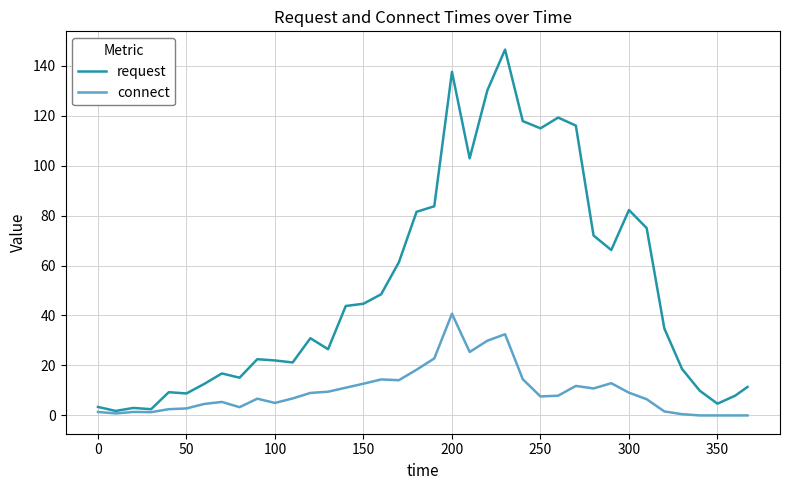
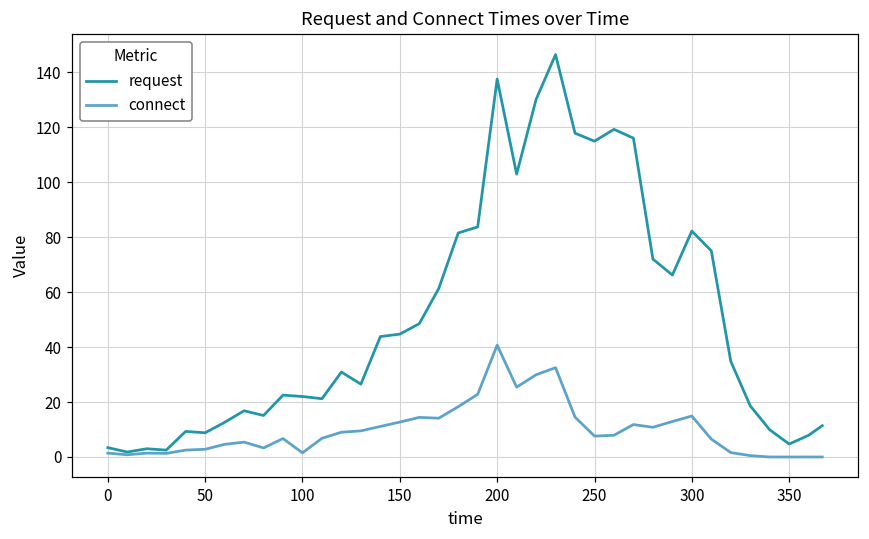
connect, 100: 5 -> 2
connect, 300: 9 -> 15
